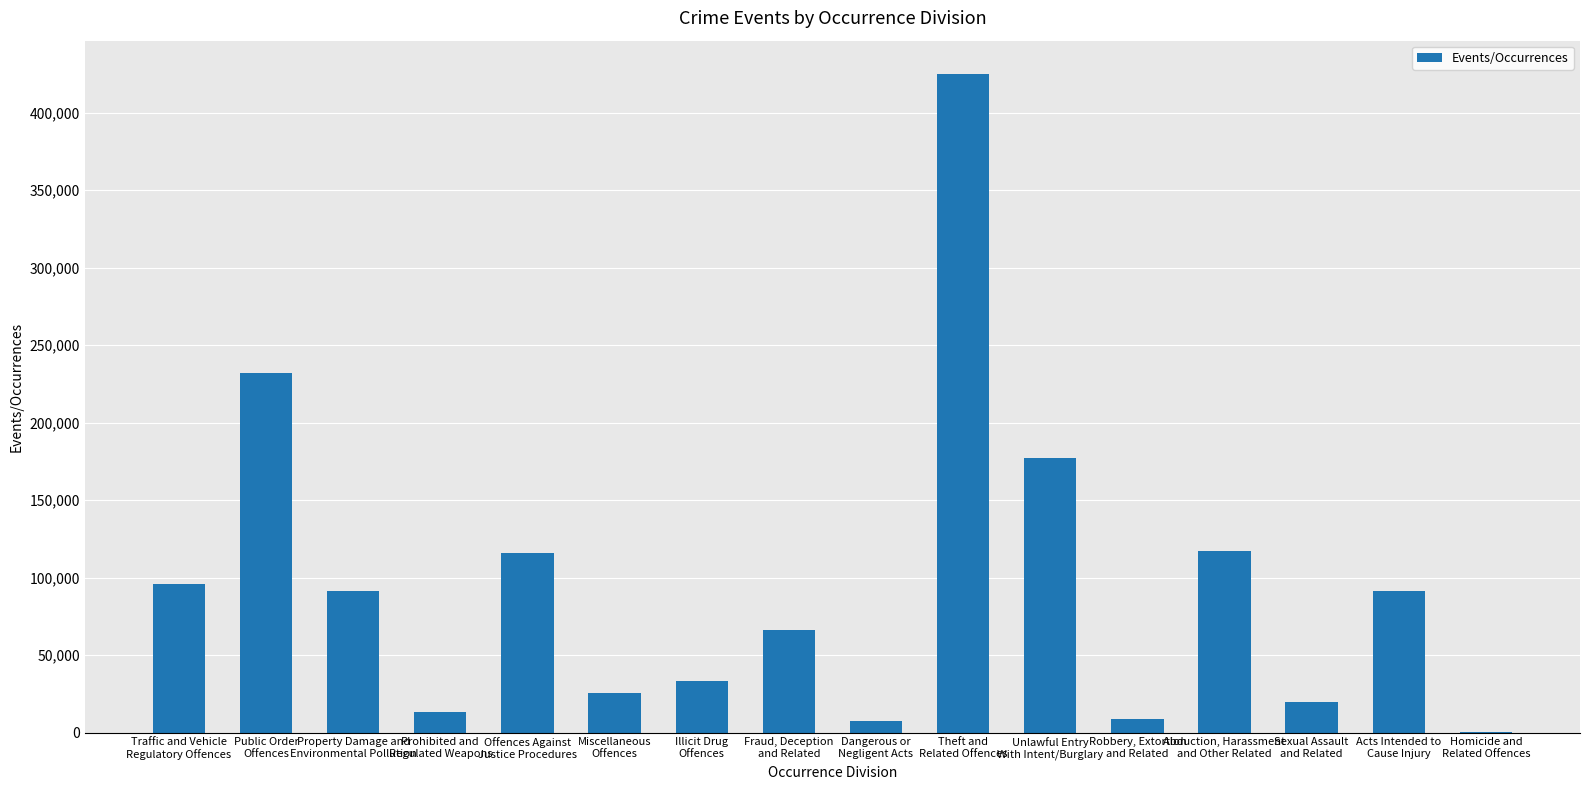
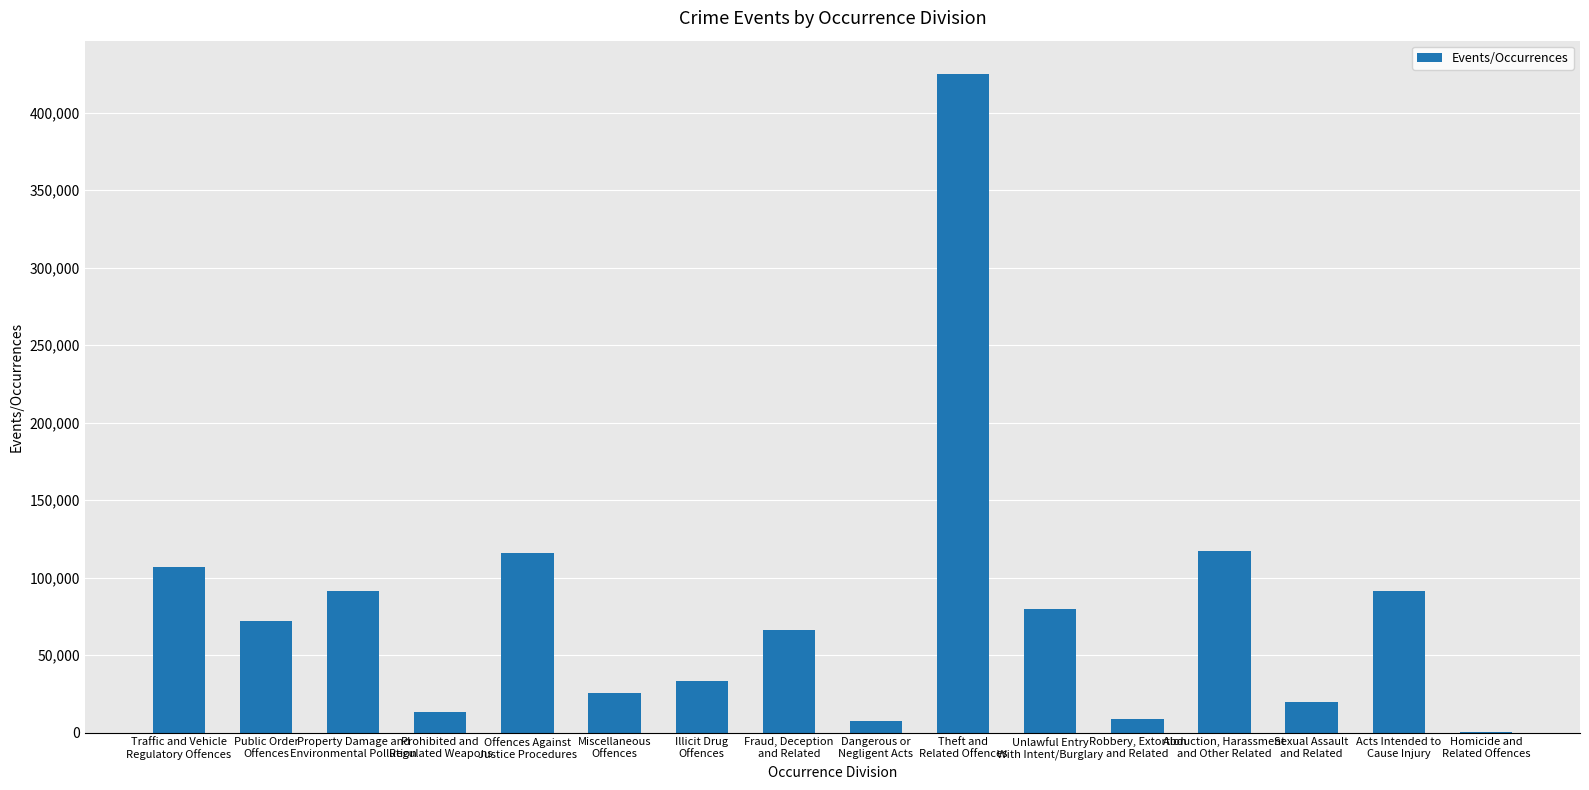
Traffic and Vehicle Regulatory Offences: 96,000 -> 107,000
Public Order Offences: 232,000 -> 72,000
Unlawful Entry With Intent/Burglary: 177,000 -> 80,000
